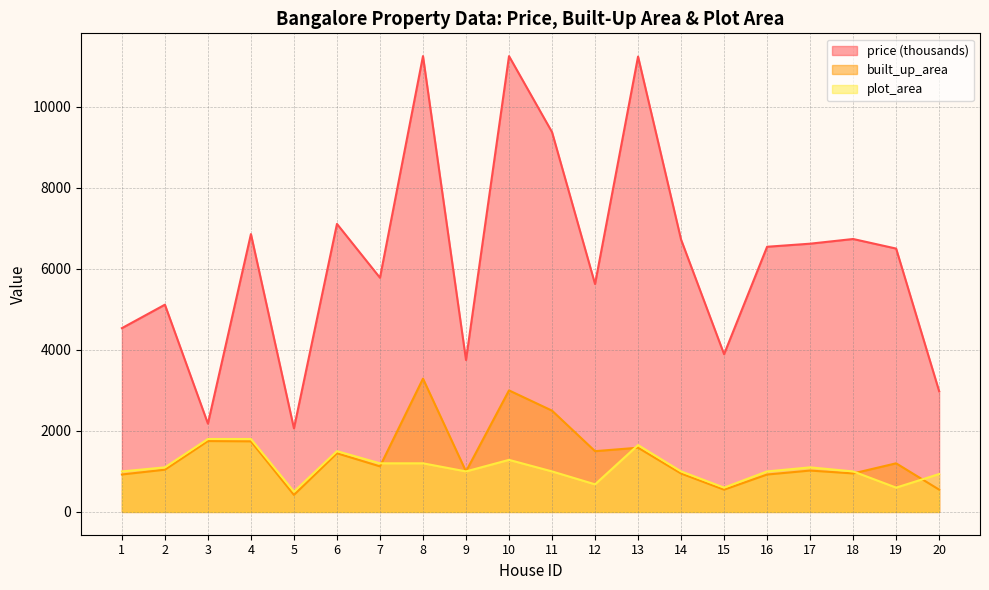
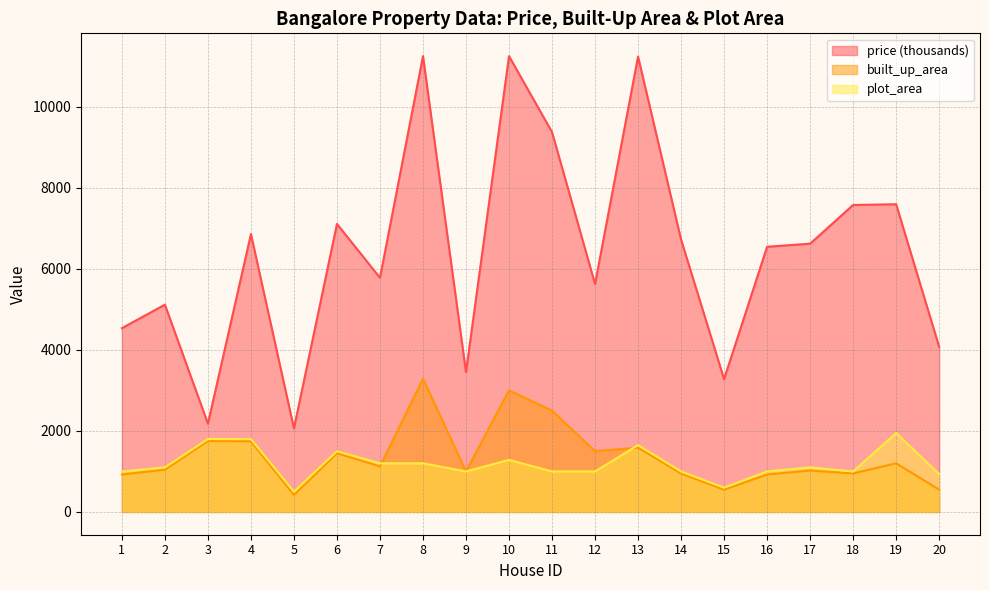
price (thousands), 9: 3800 -> 3400
plot_area, 12: 700 -> 1000
price (thousands), 15: 3900 -> 3300
price (thousands), 18: 6700 -> 7600
price (thousands), 19: 6500 -> 7600
plot_area, 19: 600 -> 1900
price (thousands), 20: 3000 -> 4100
